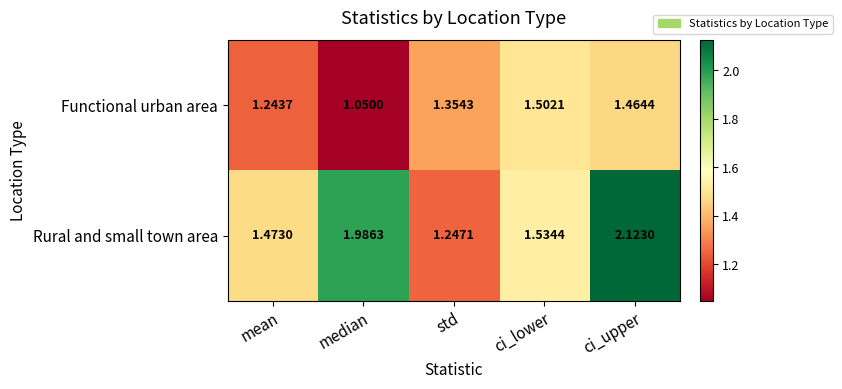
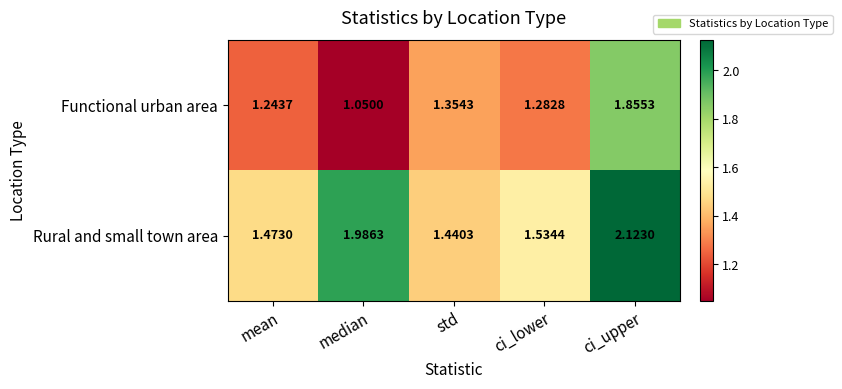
Functional urban area, ci_lower: 1.5021 -> 1.2828
Functional urban area, ci_upper: 1.4644 -> 1.8553
Rural and small town area, std: 1.2471 -> 1.4403
